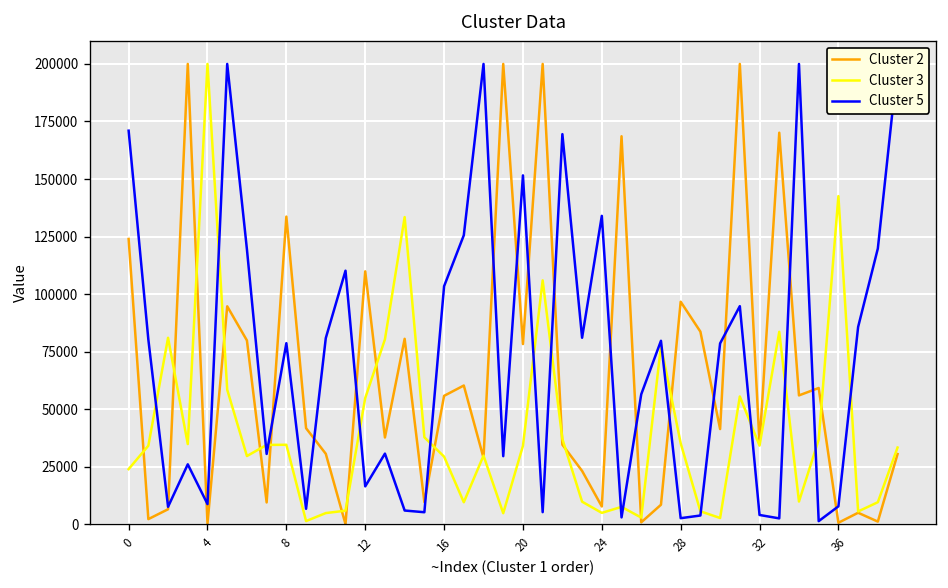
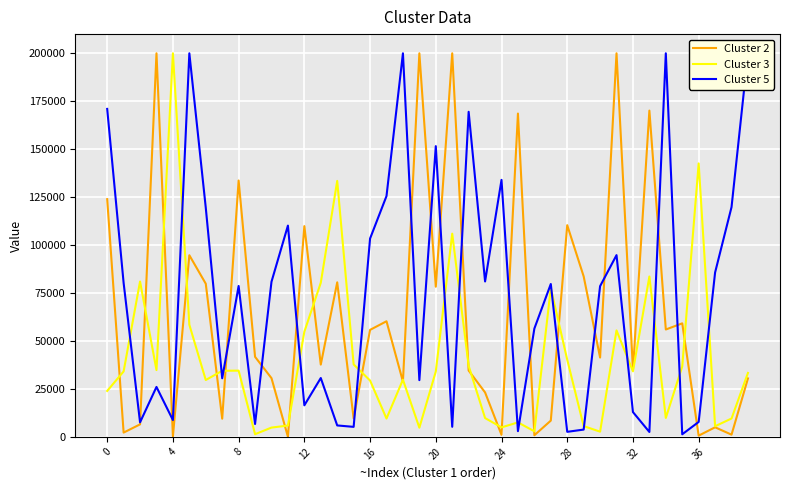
Cluster 2, 24: 8000 -> 1000
Cluster 2, 28: 97000 -> 110000
Cluster 3, 28: 35000 -> 40000
Cluster 5, 32: 4000 -> 13000
